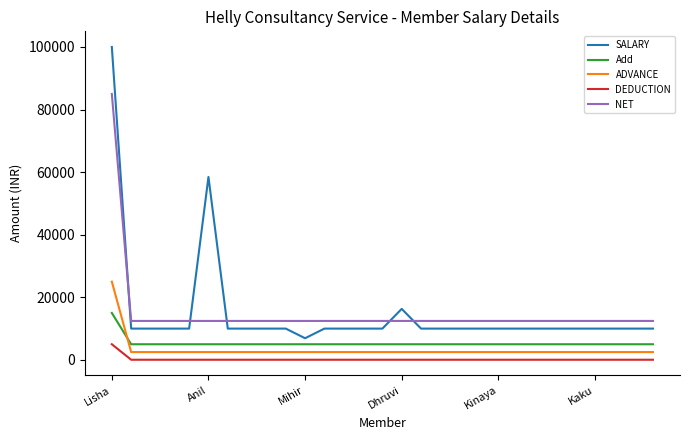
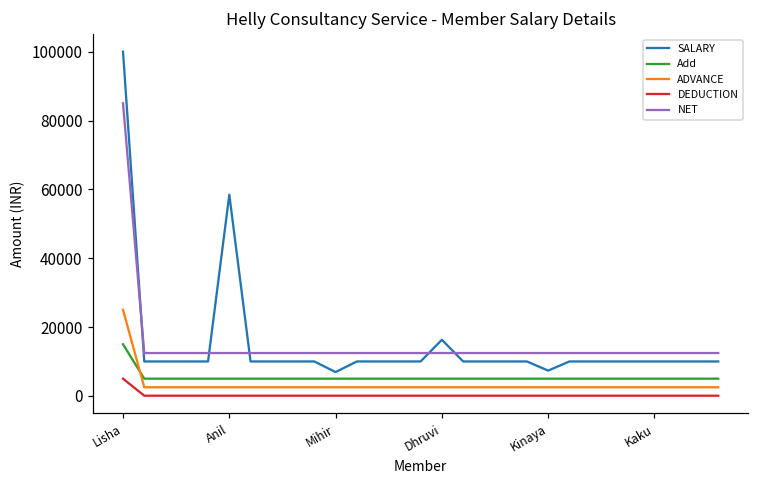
SALARY, Kinaya: 10000 -> 7000
